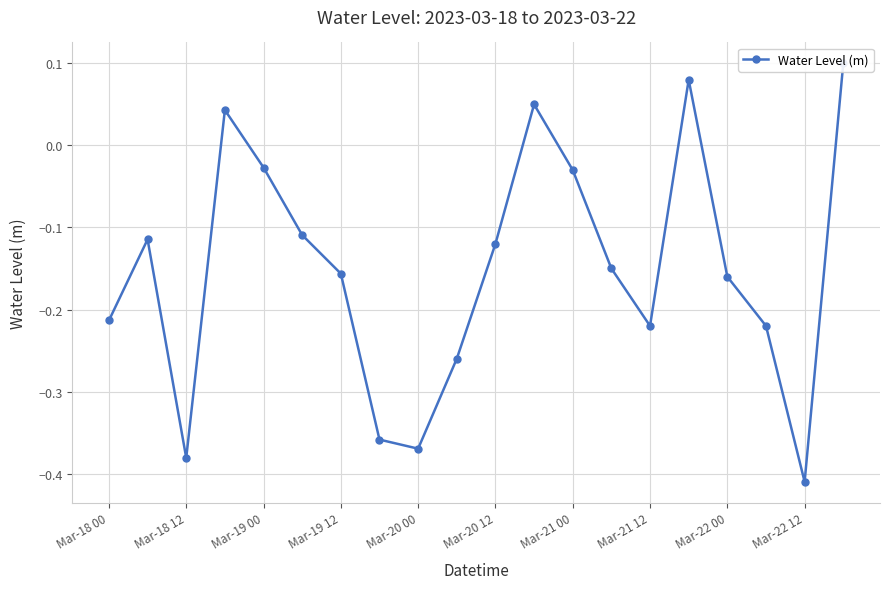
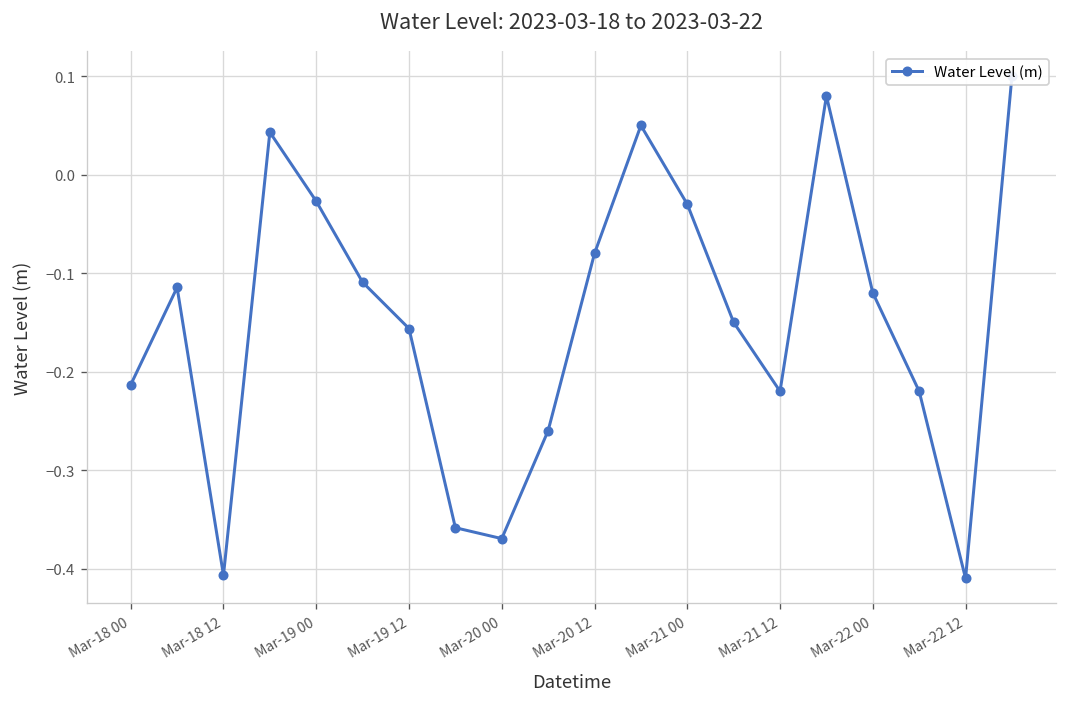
Mar-18 12: -0.38 -> -0.41
Mar-20 12: -0.12 -> -0.08
Mar-22 00: -0.16 -> -0.12
